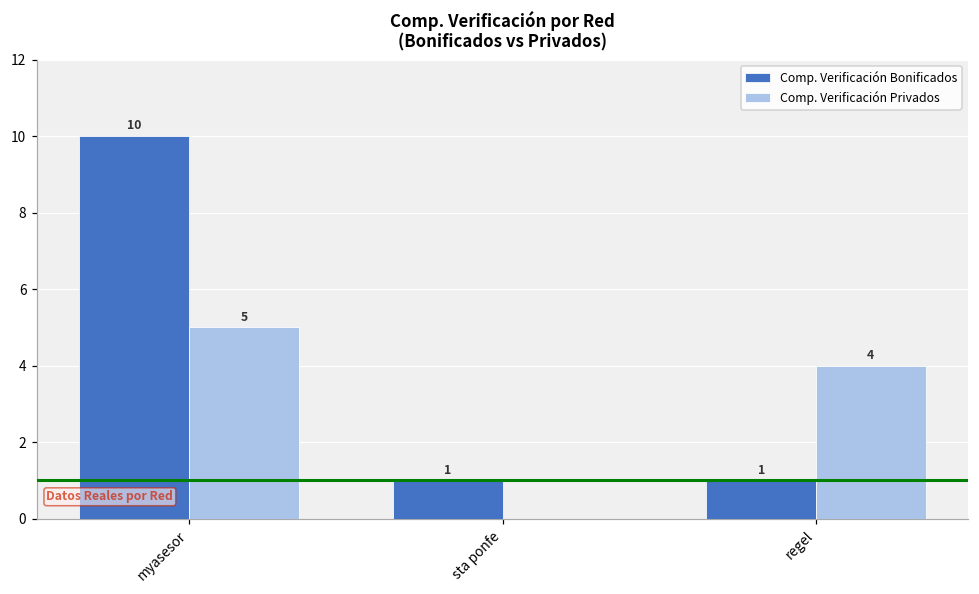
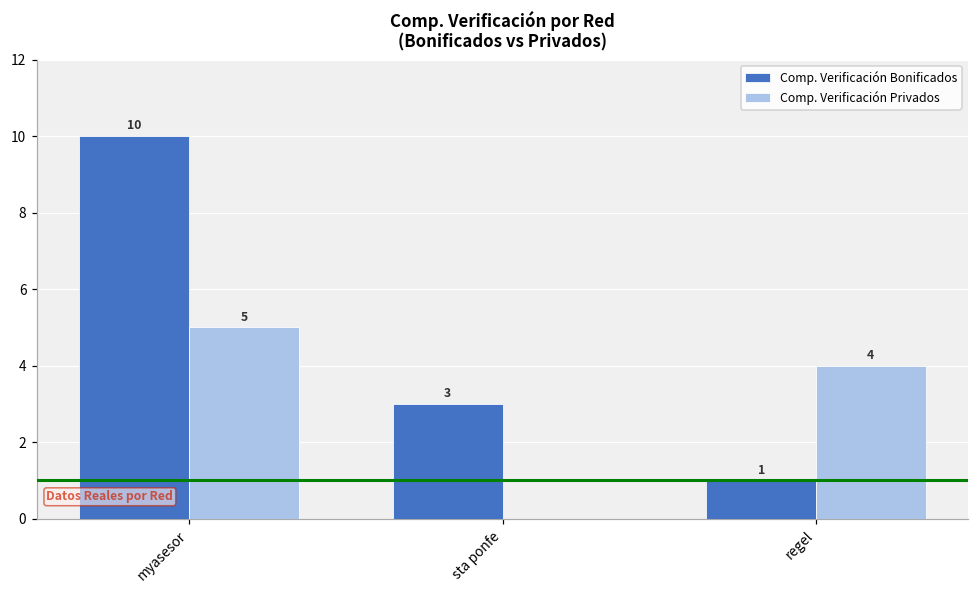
Comp. Verificación Bonificados, sta ponfe: 1 -> 3
